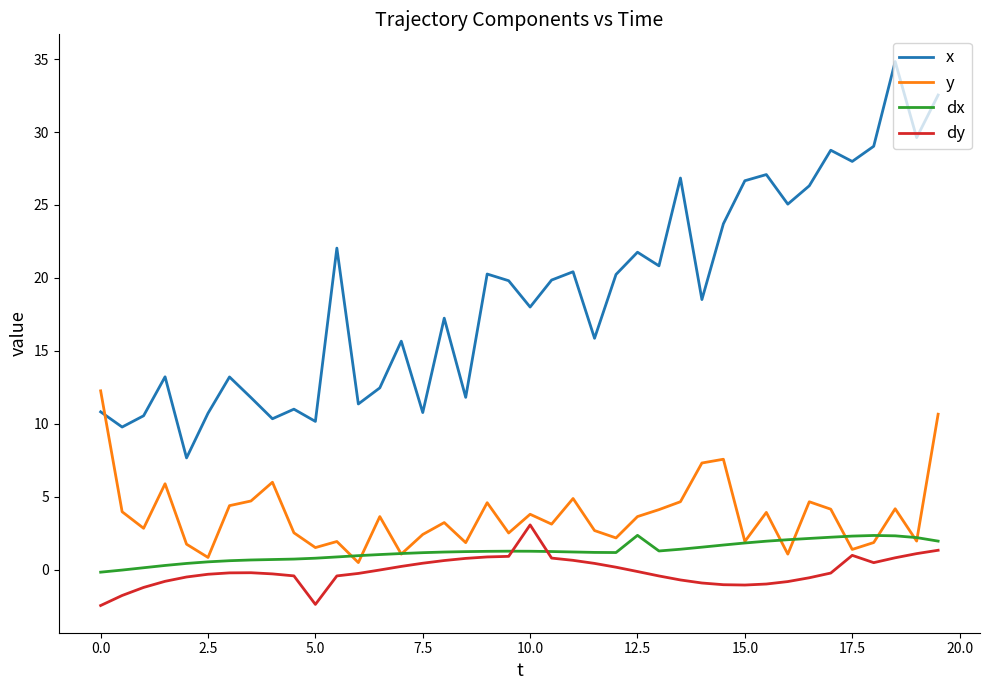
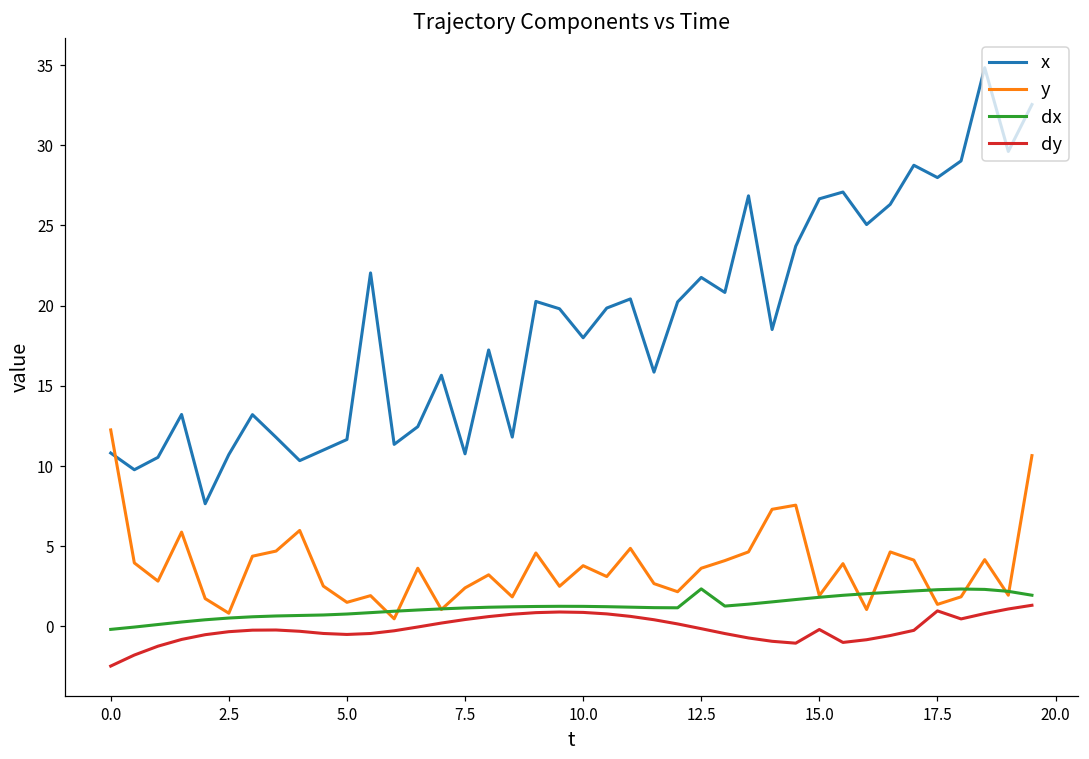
x, 5.0: 10.2 -> 11.7
dy, 5.0: -2.4 -> -0.5
dy, 10.0: 3.1 -> 0.9
dy, 15.0: -1.1 -> -0.2
